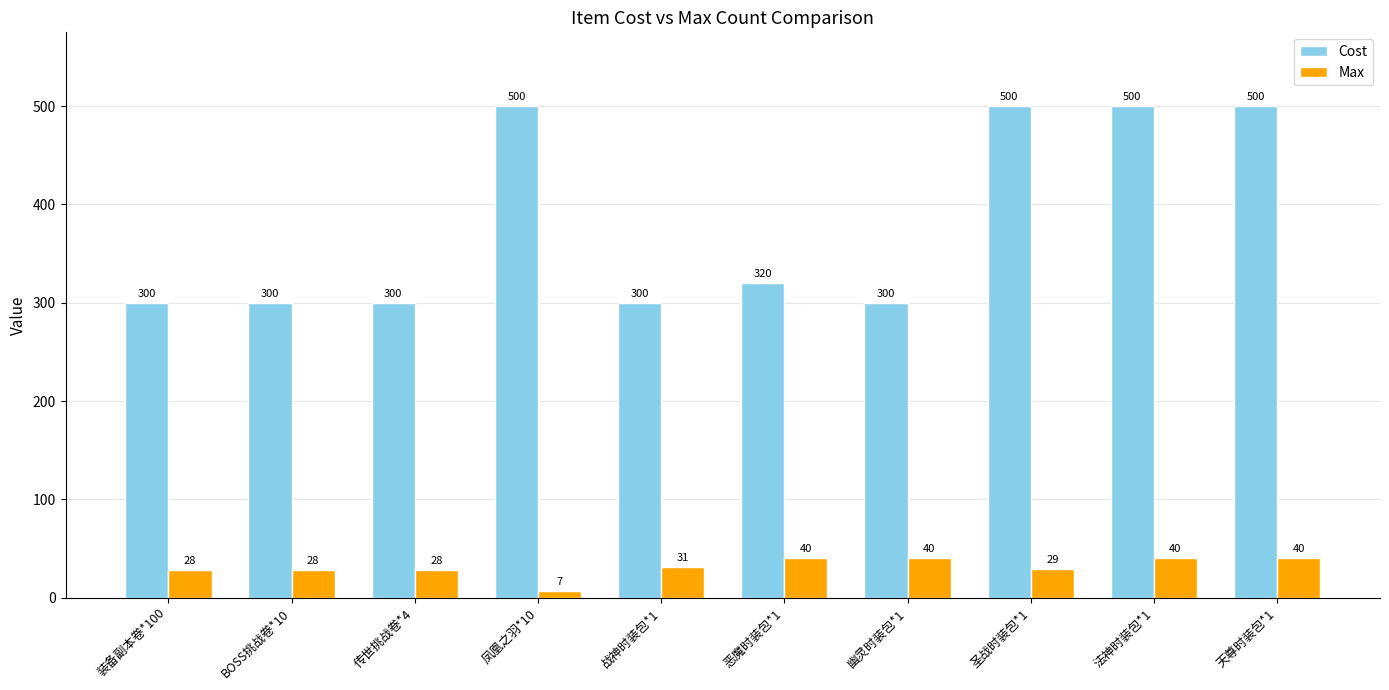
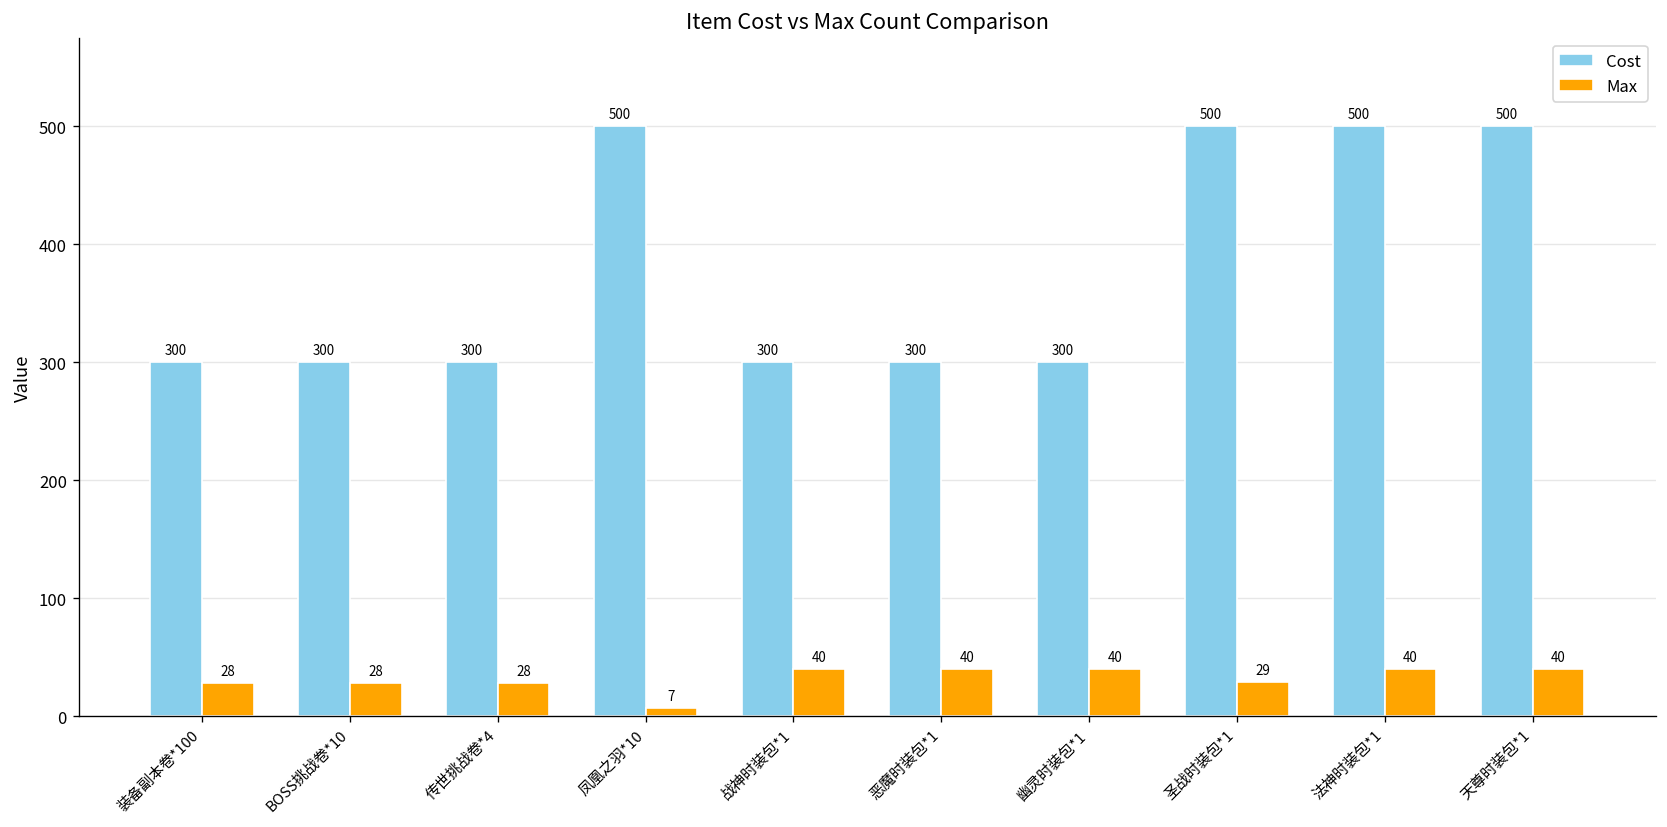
Max, 战神时装包*1: 31 -> 40
Cost, 恶魔时装包*1: 320 -> 300
